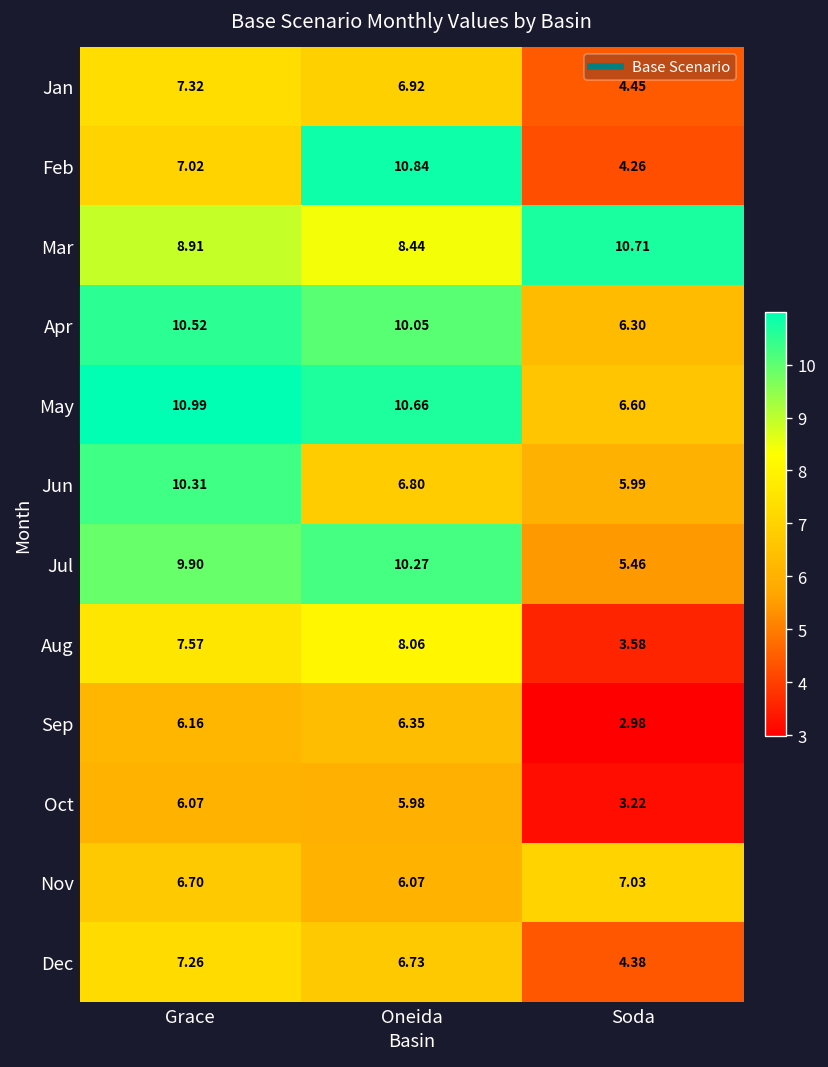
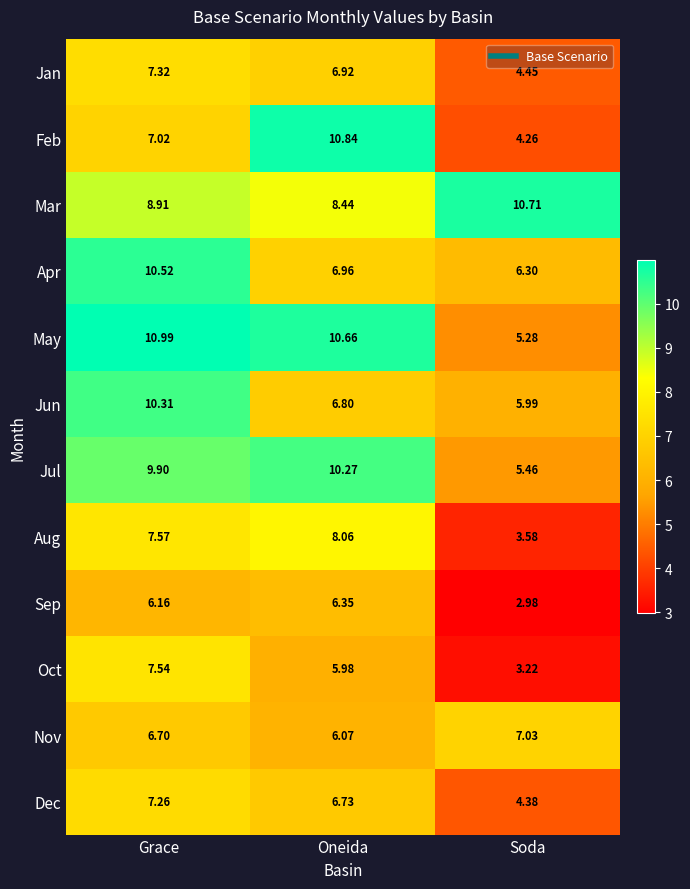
Apr, Oneida: 10.05 -> 6.96
May, Soda: 6.60 -> 5.28
Oct, Grace: 6.07 -> 7.54
